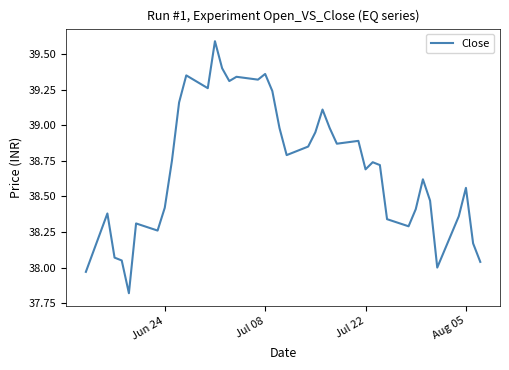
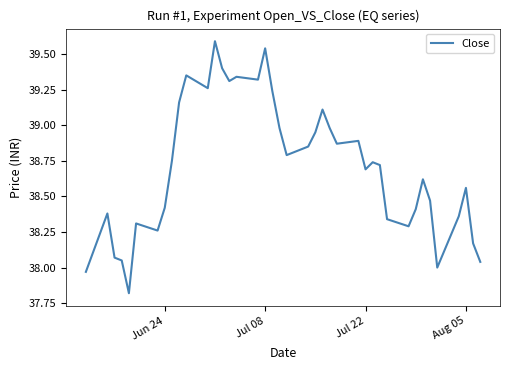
Jul 08: 39.36 -> 39.54
